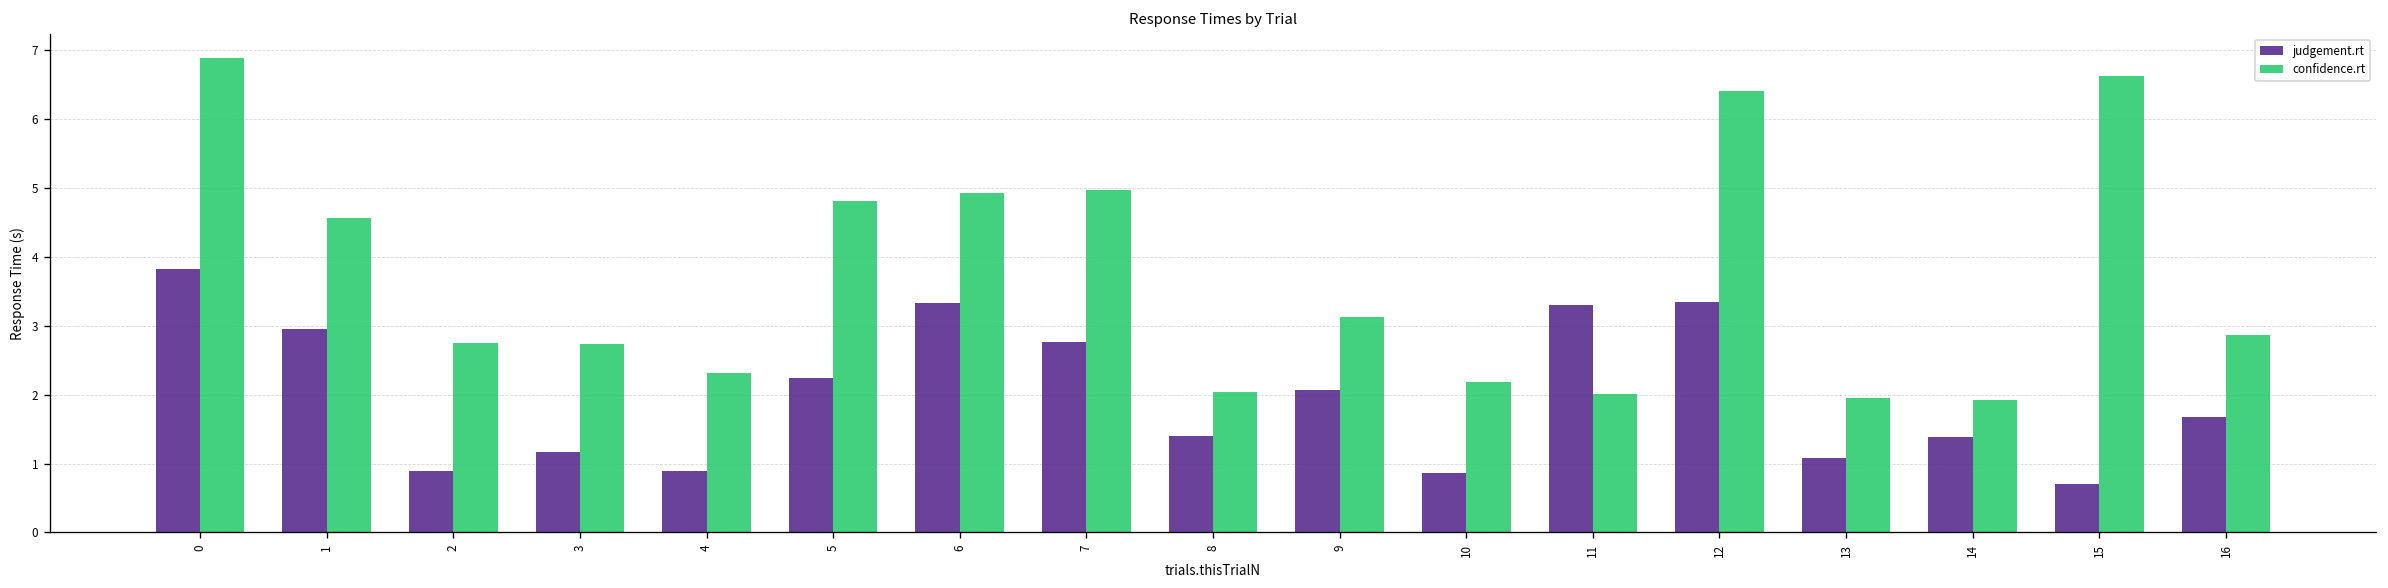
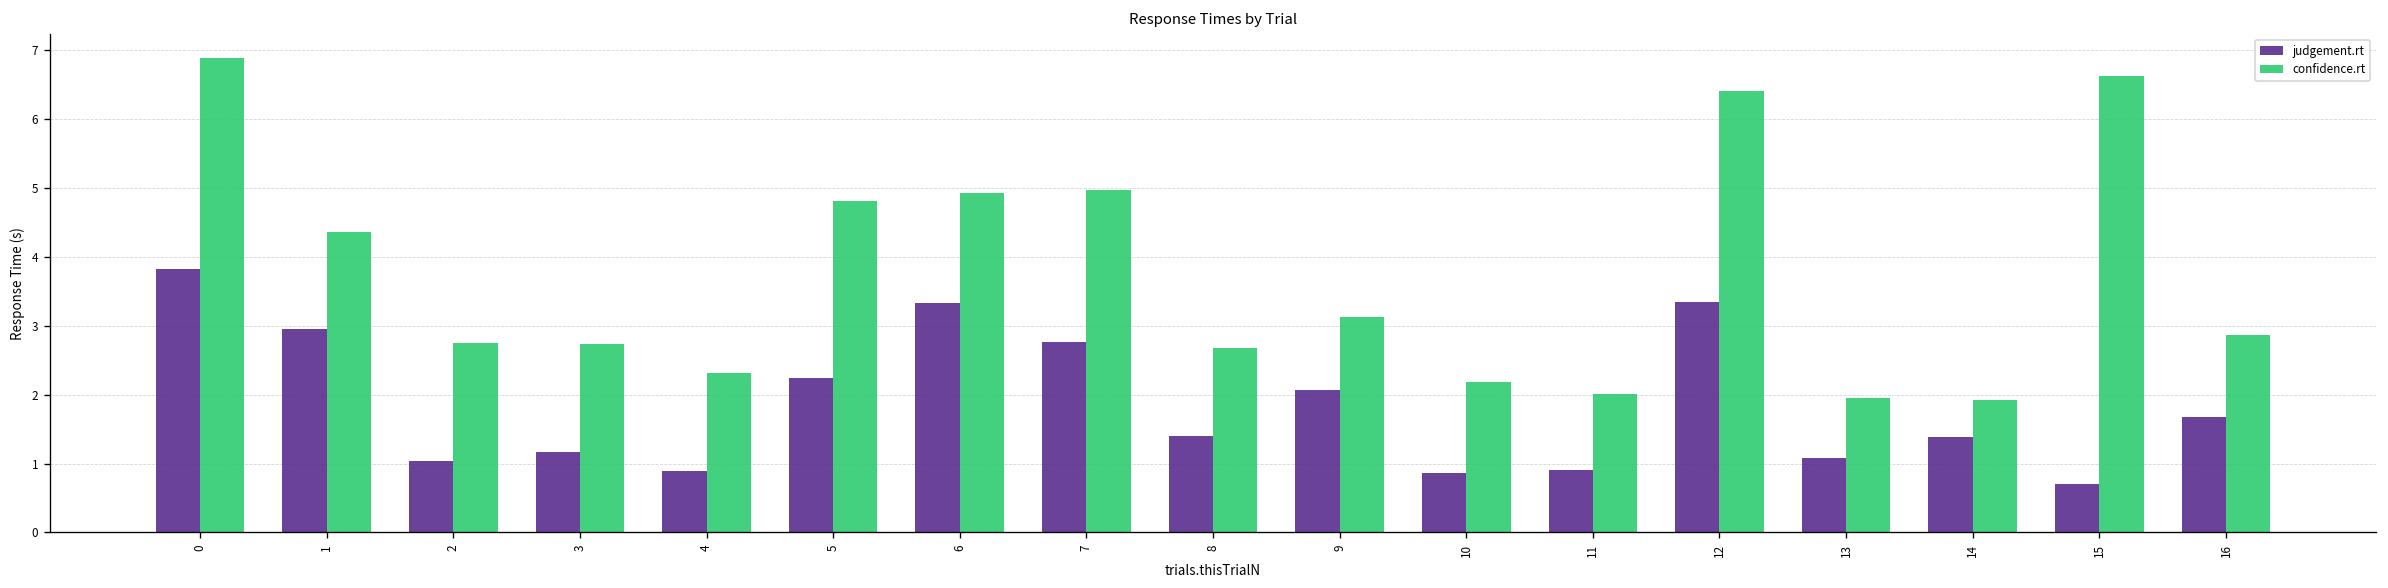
confidence.rt, 1: 4.6 -> 4.4
judgement.rt, 2: 0.9 -> 1.0
confidence.rt, 8: 2.0 -> 2.7
judgement.rt, 11: 3.3 -> 0.9
